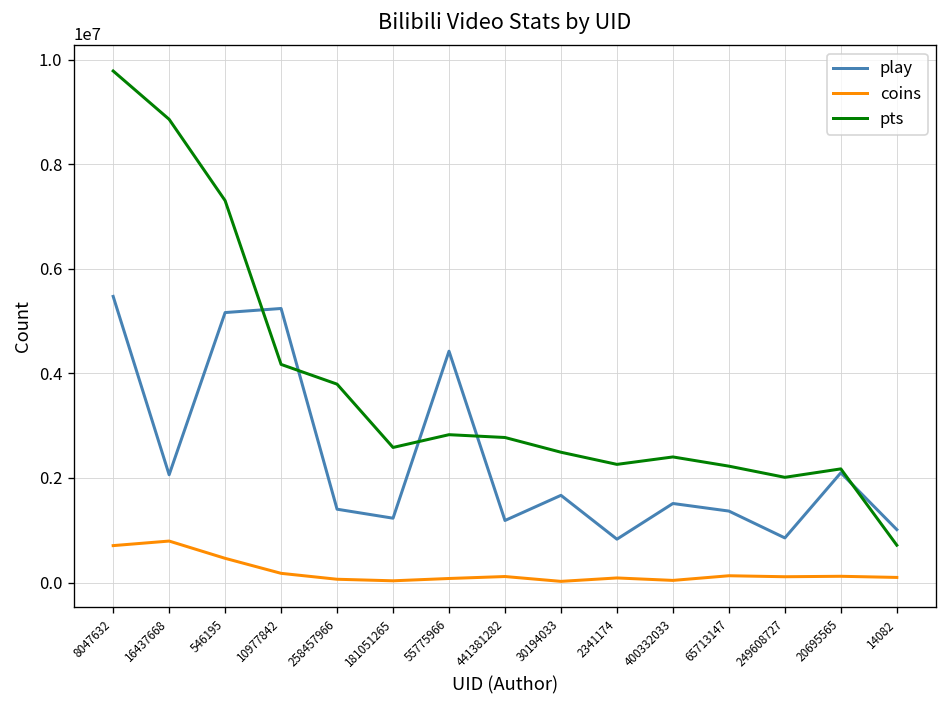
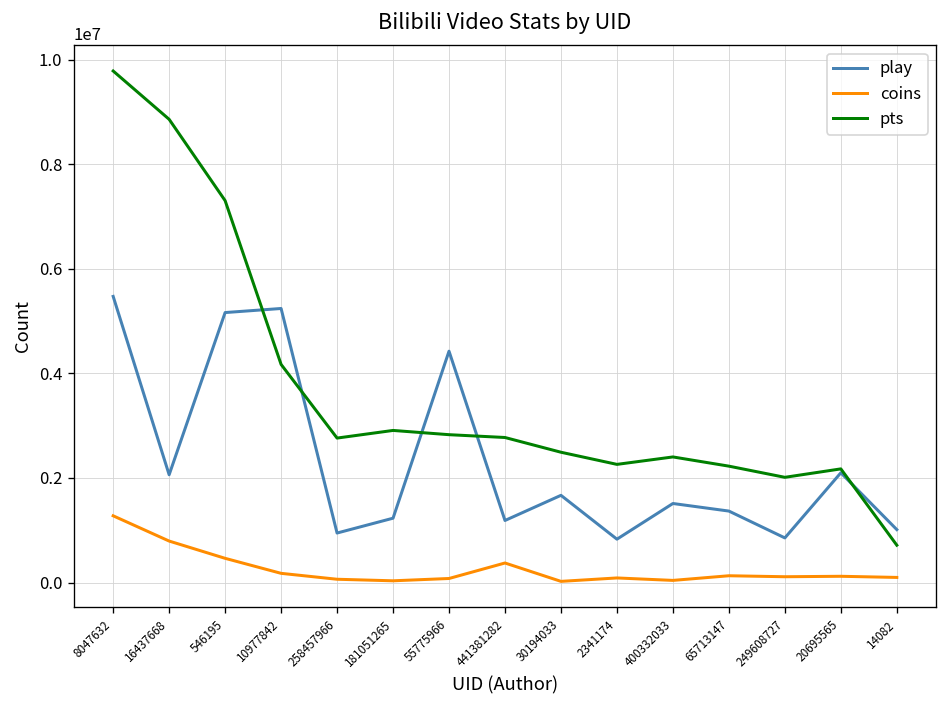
coins, 8047632: 700000 -> 1300000
play, 258457966: 1400000 -> 900000
pts, 258457966: 3800000 -> 2800000
pts, 181051265: 2600000 -> 2900000
coins, 441381282: 100000 -> 400000
